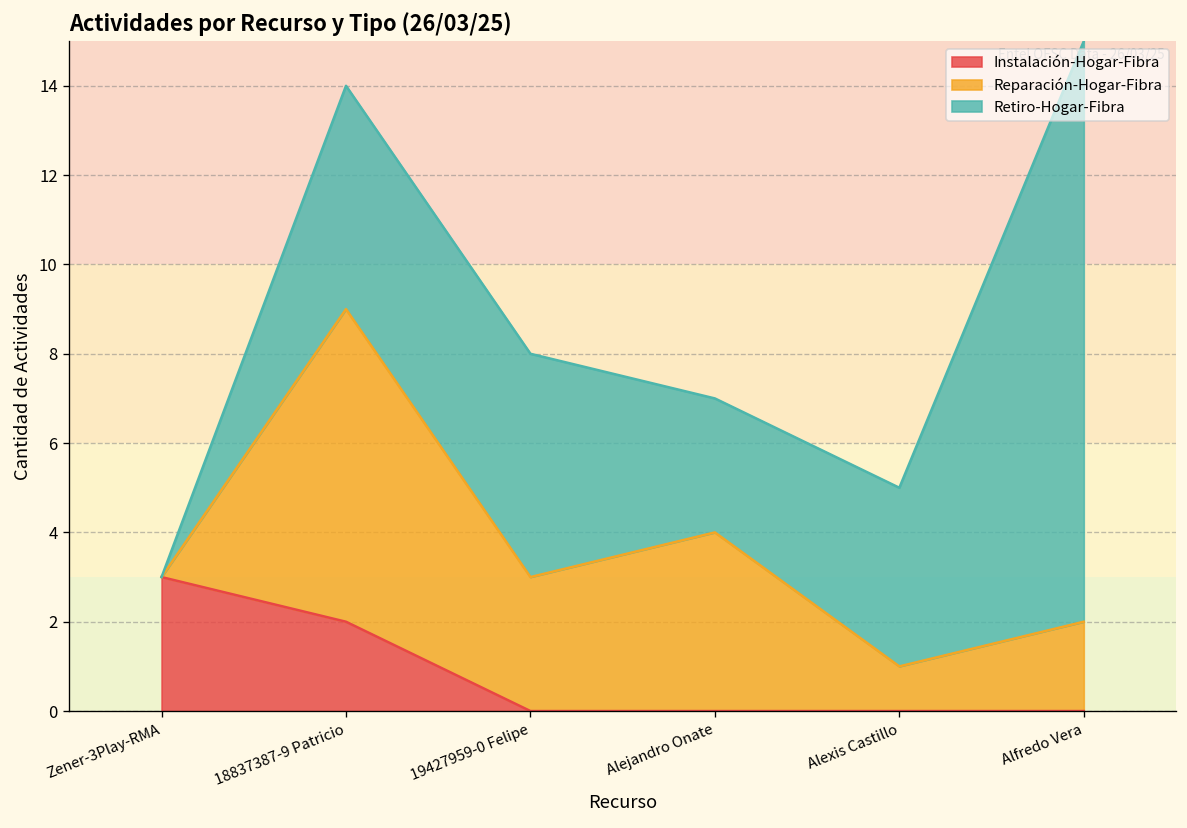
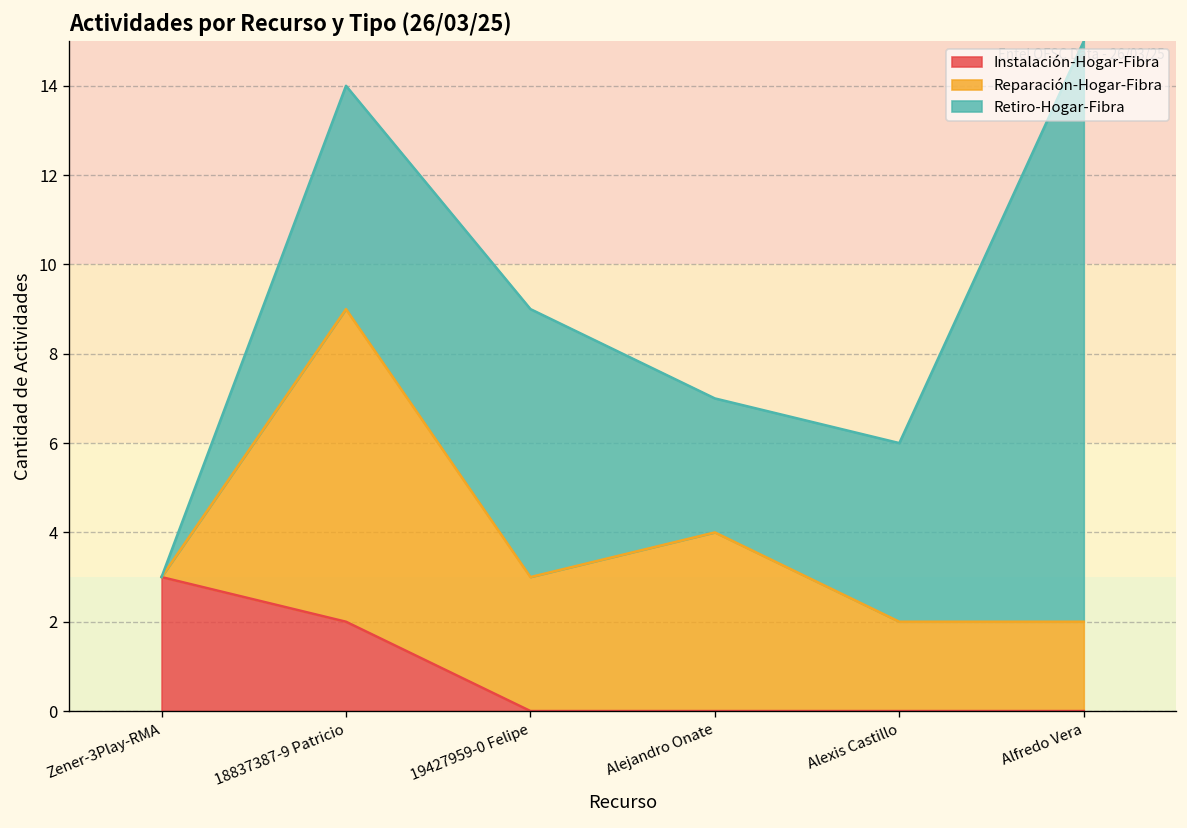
Retiro-Hogar-Fibra, 19427959-0 Felipe: 5 -> 6
Reparación-Hogar-Fibra, Alexis Castillo: 1 -> 2
